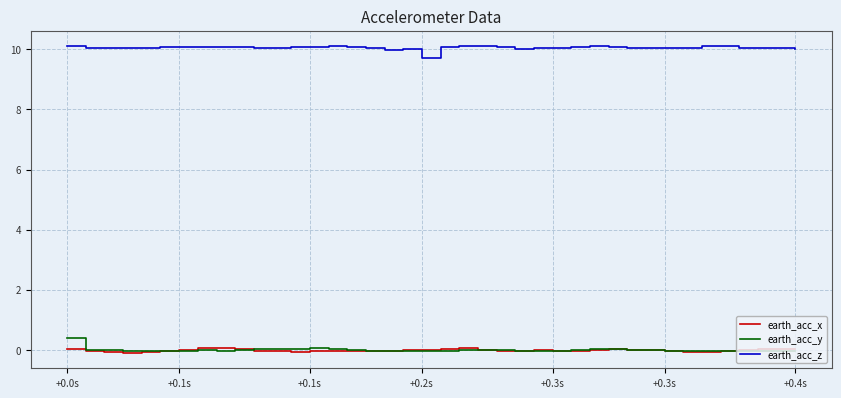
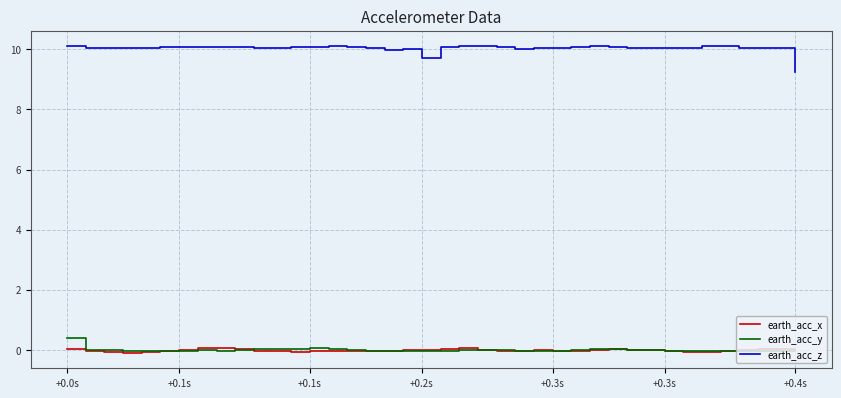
earth_acc_z, +0.4s: 10.0 -> 9.2
